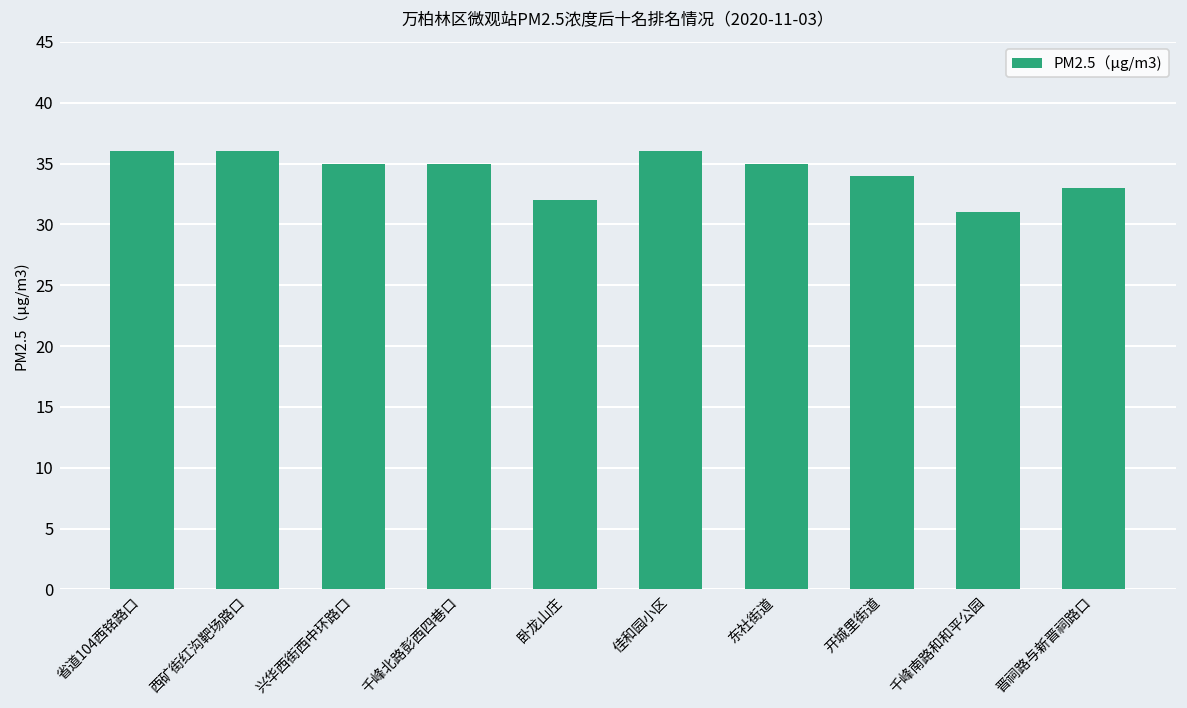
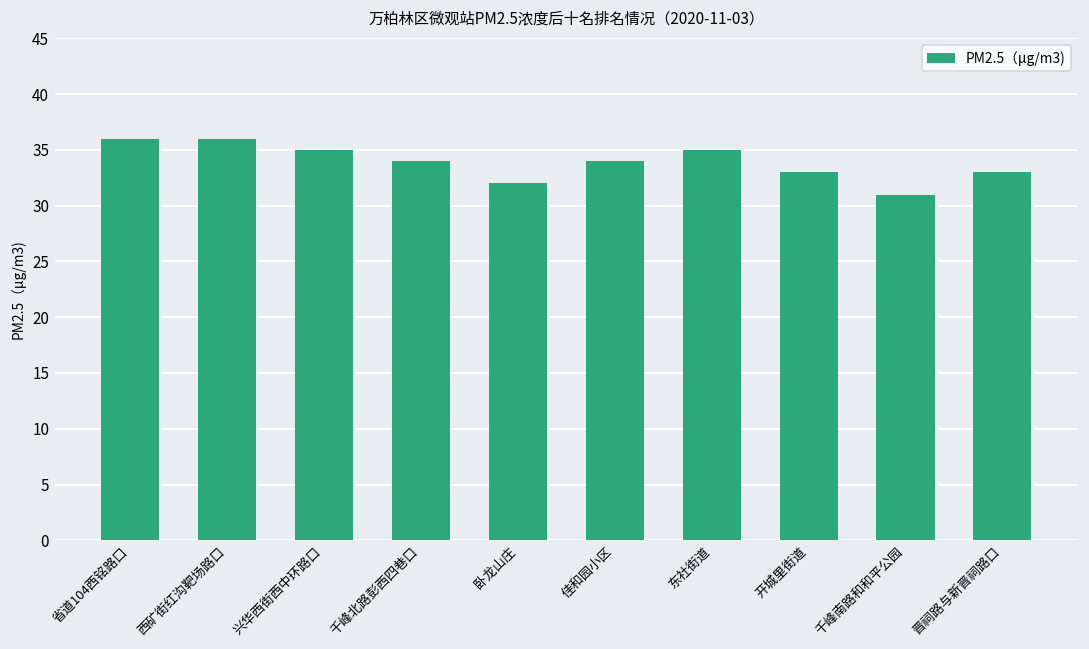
千峰北路彭西四巷口: 35 -> 34
佳和园小区: 36 -> 34
开城里街道: 34 -> 33
